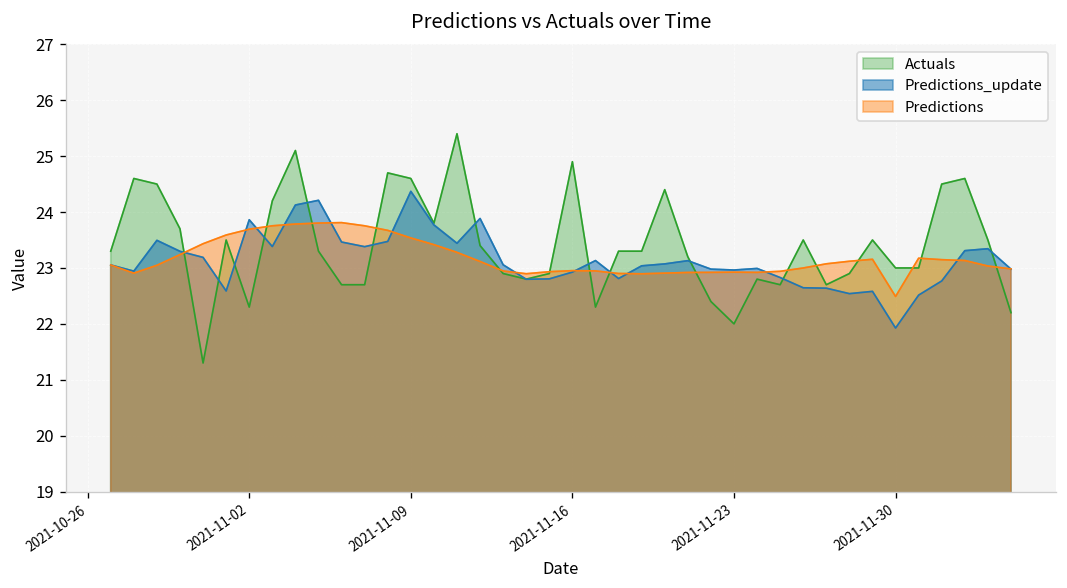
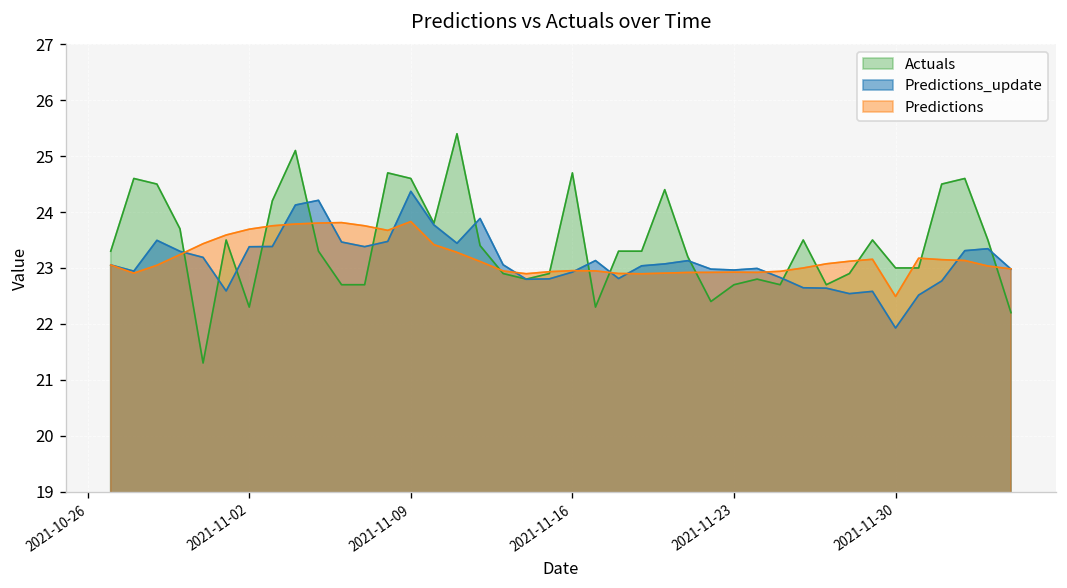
Predictions_update, 2021-11-02: 23.9 -> 23.4
Predictions, 2021-11-09: 23.5 -> 23.8
Actuals, 2021-11-16: 24.9 -> 24.7
Actuals, 2021-11-23: 22.0 -> 22.7
